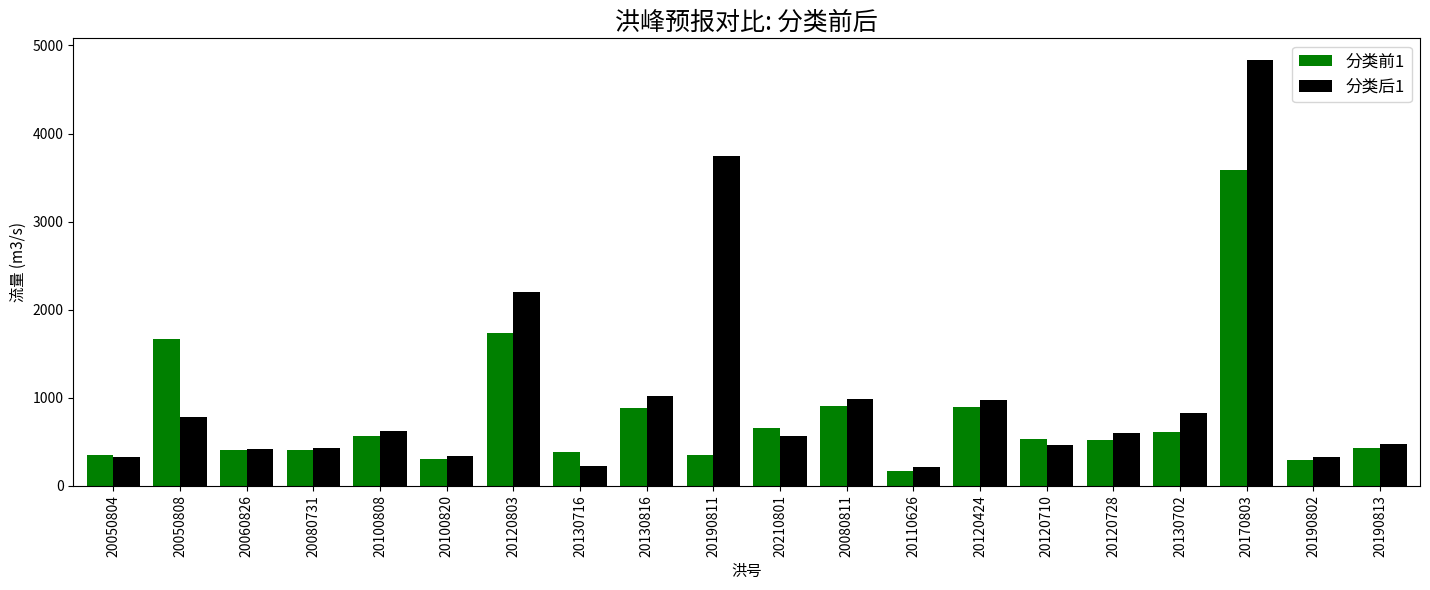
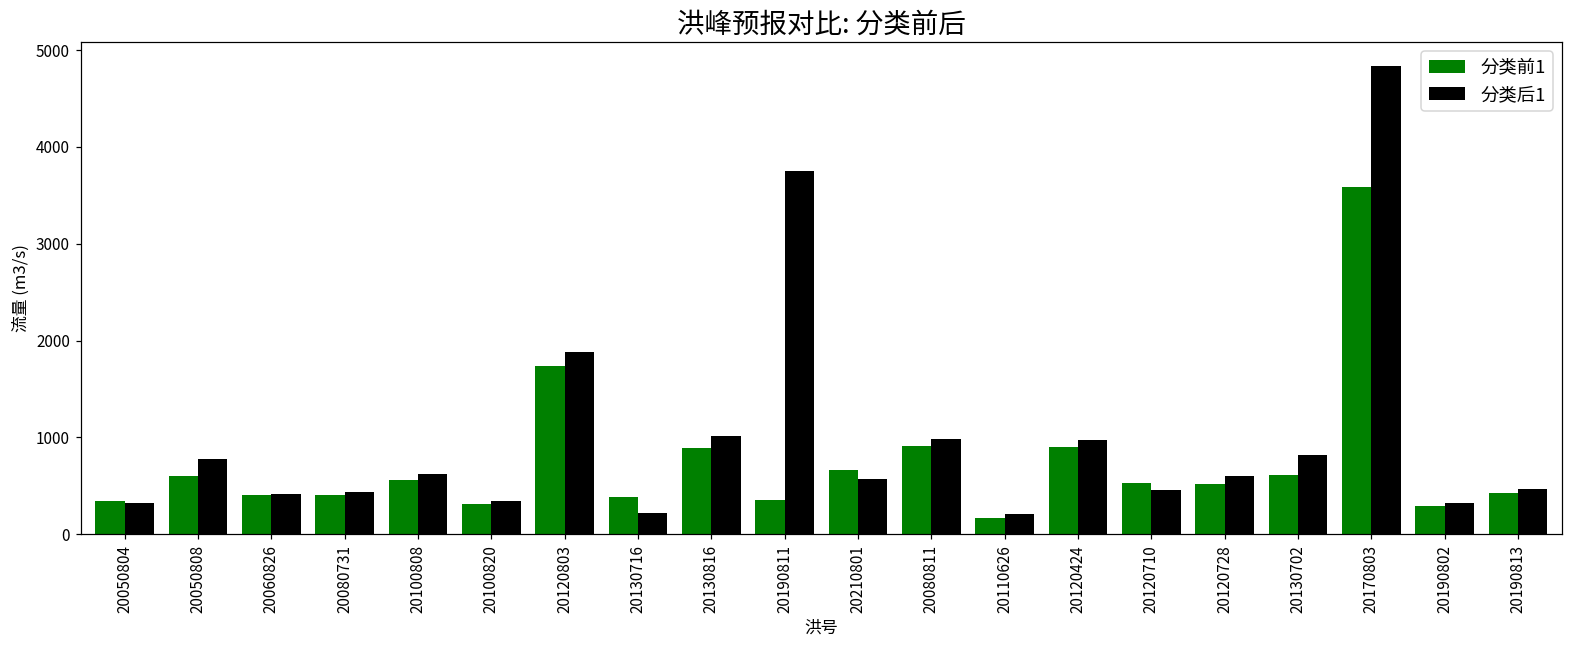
分类前1, 20050808: 1700 -> 600
分类后1, 20120803: 2200 -> 1900
